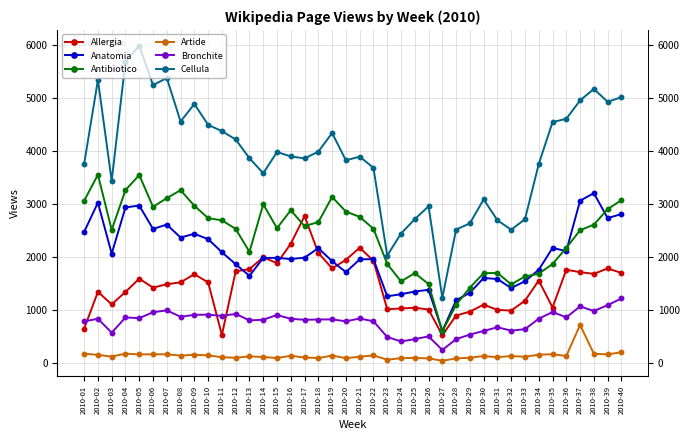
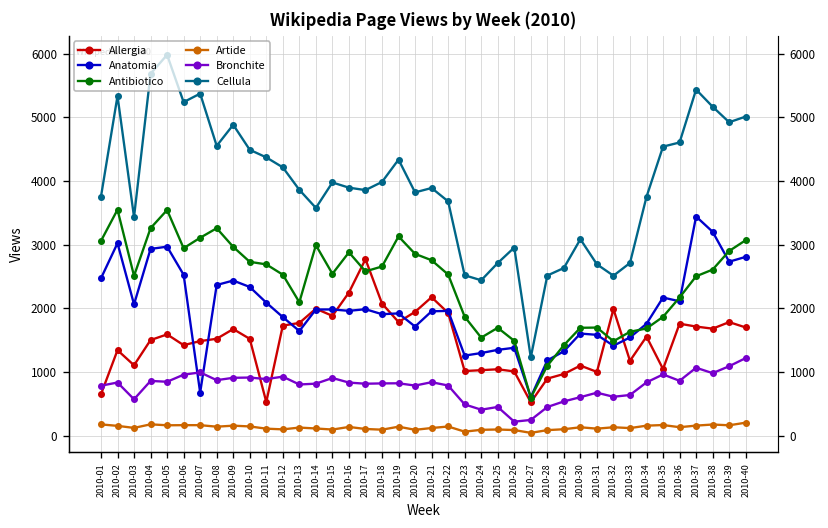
Allergia, 2010-04: 1300 -> 1500
Anatomia, 2010-07: 2600 -> 700
Anatomia, 2010-18: 2200 -> 1900
Cellula, 2010-23: 2000 -> 2500
Bronchite, 2010-26: 500 -> 200
Allergia, 2010-32: 1000 -> 2000
Anatomia, 2010-37: 3100 -> 3400
Artide, 2010-37: 700 -> 200
Cellula, 2010-37: 5000 -> 5400
